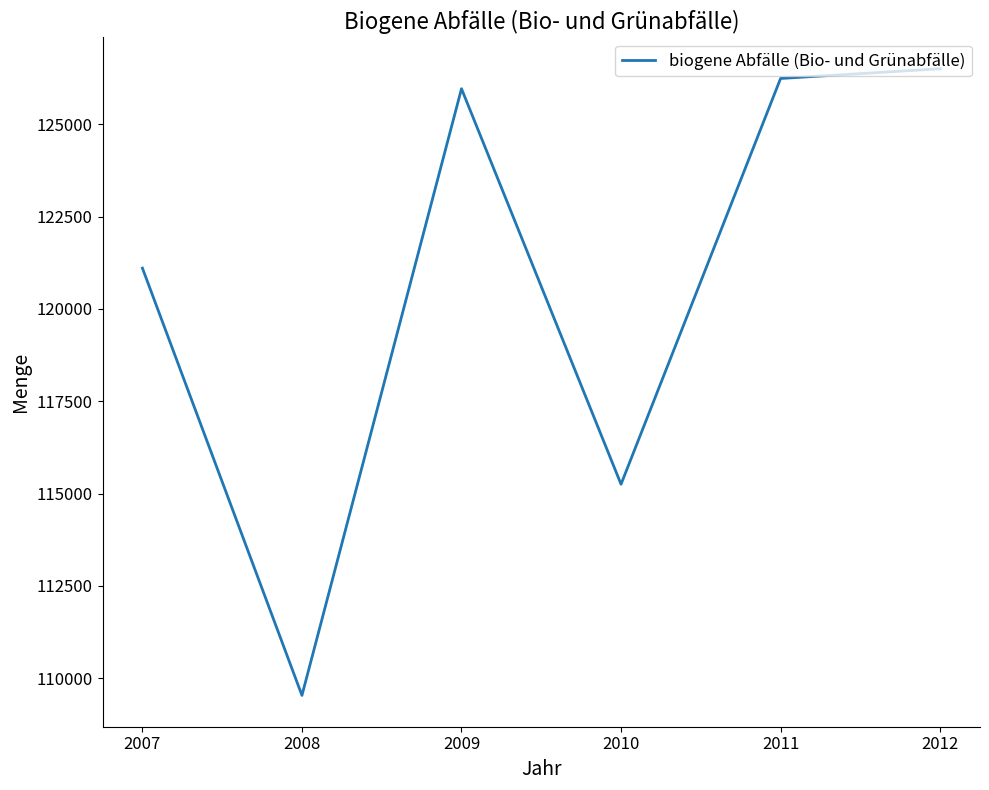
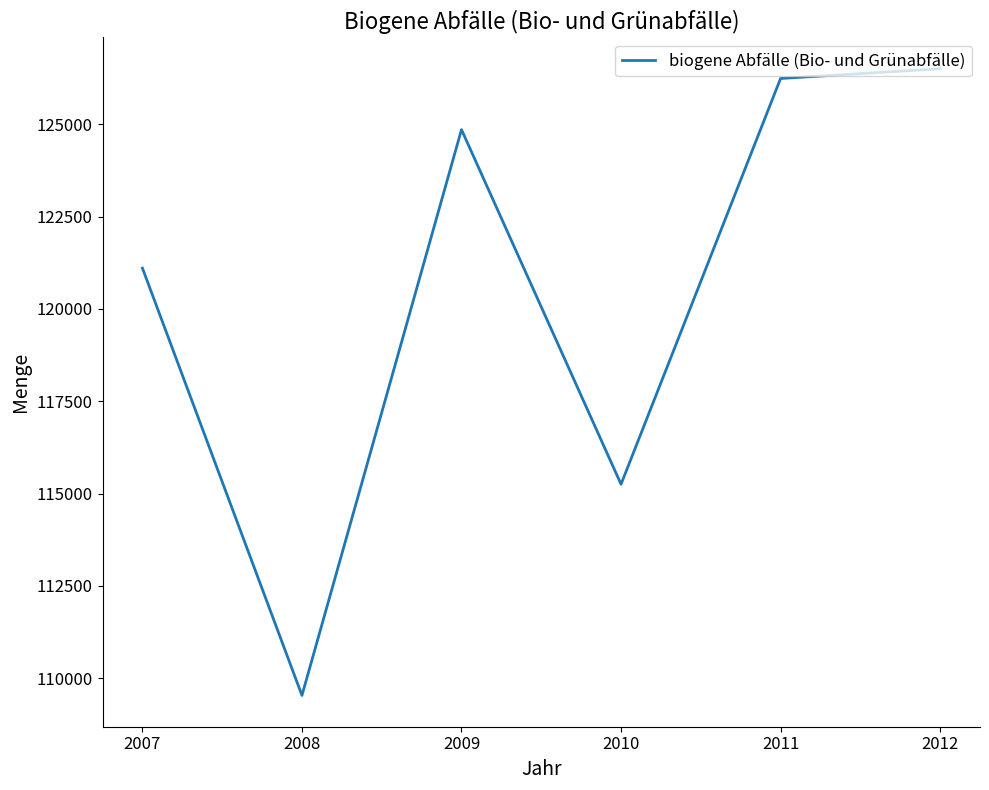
2009: 126000 -> 124900
